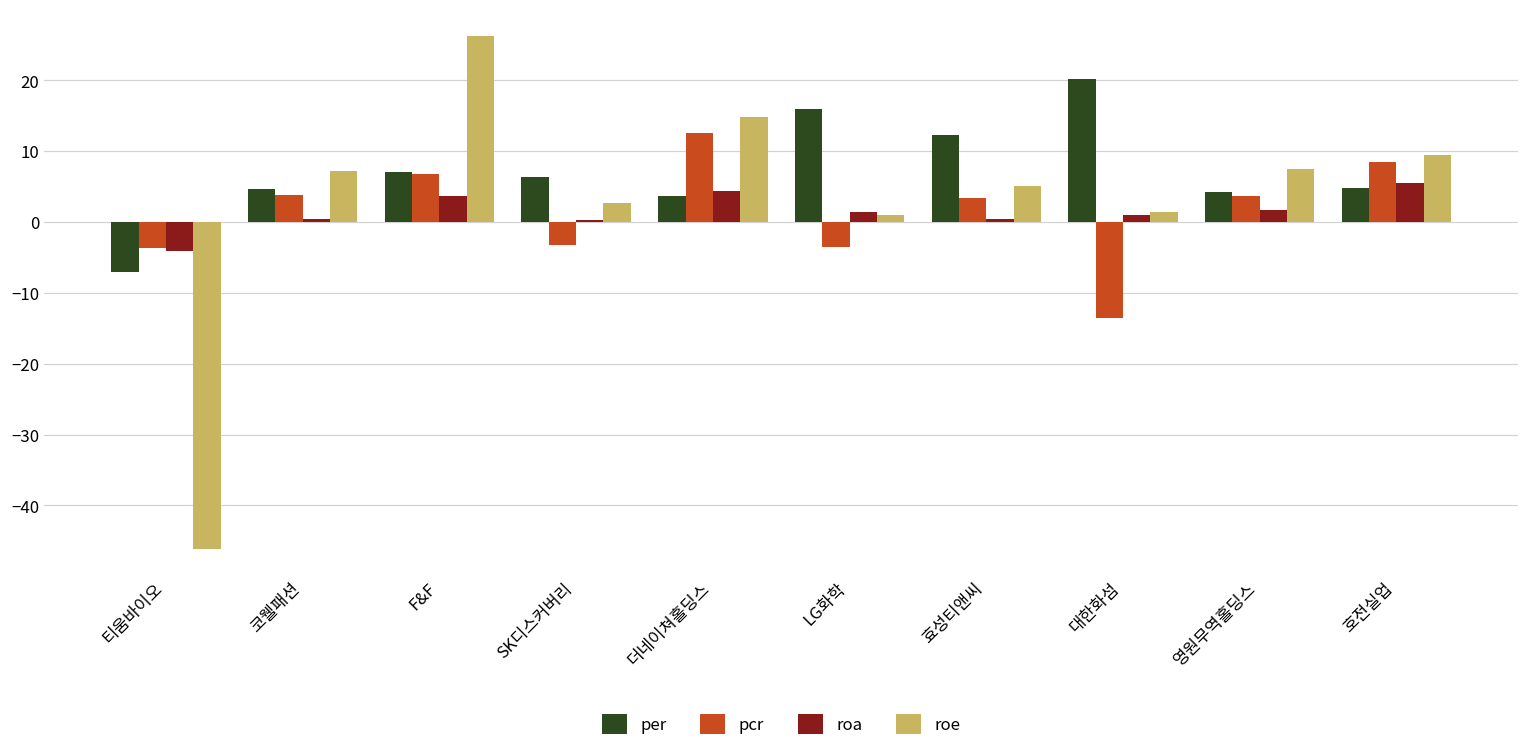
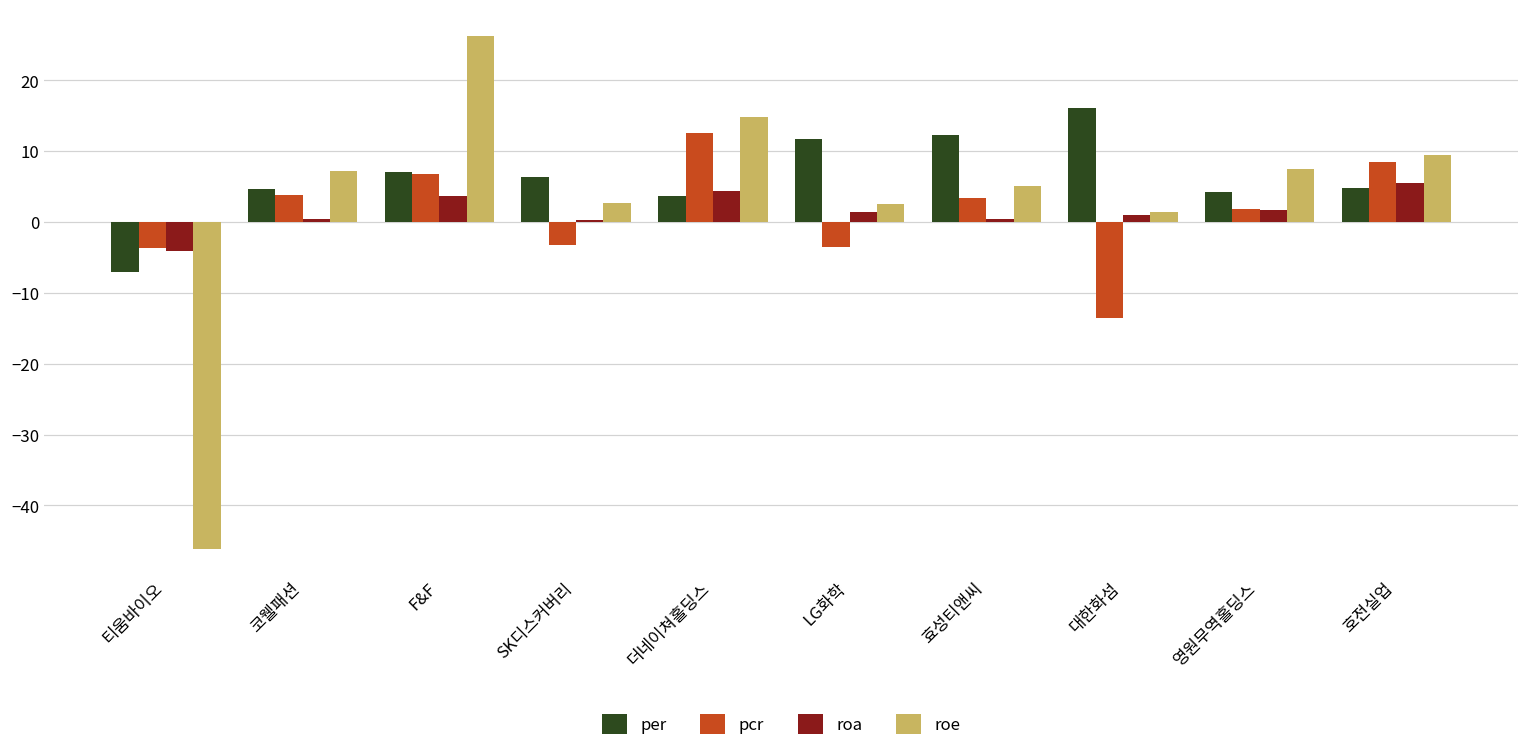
per, LG화학: 16 -> 12
roe, LG화학: 1 -> 3
per, 대한화섬: 20 -> 16
pcr, 영원무역홀딩스: 4 -> 2
